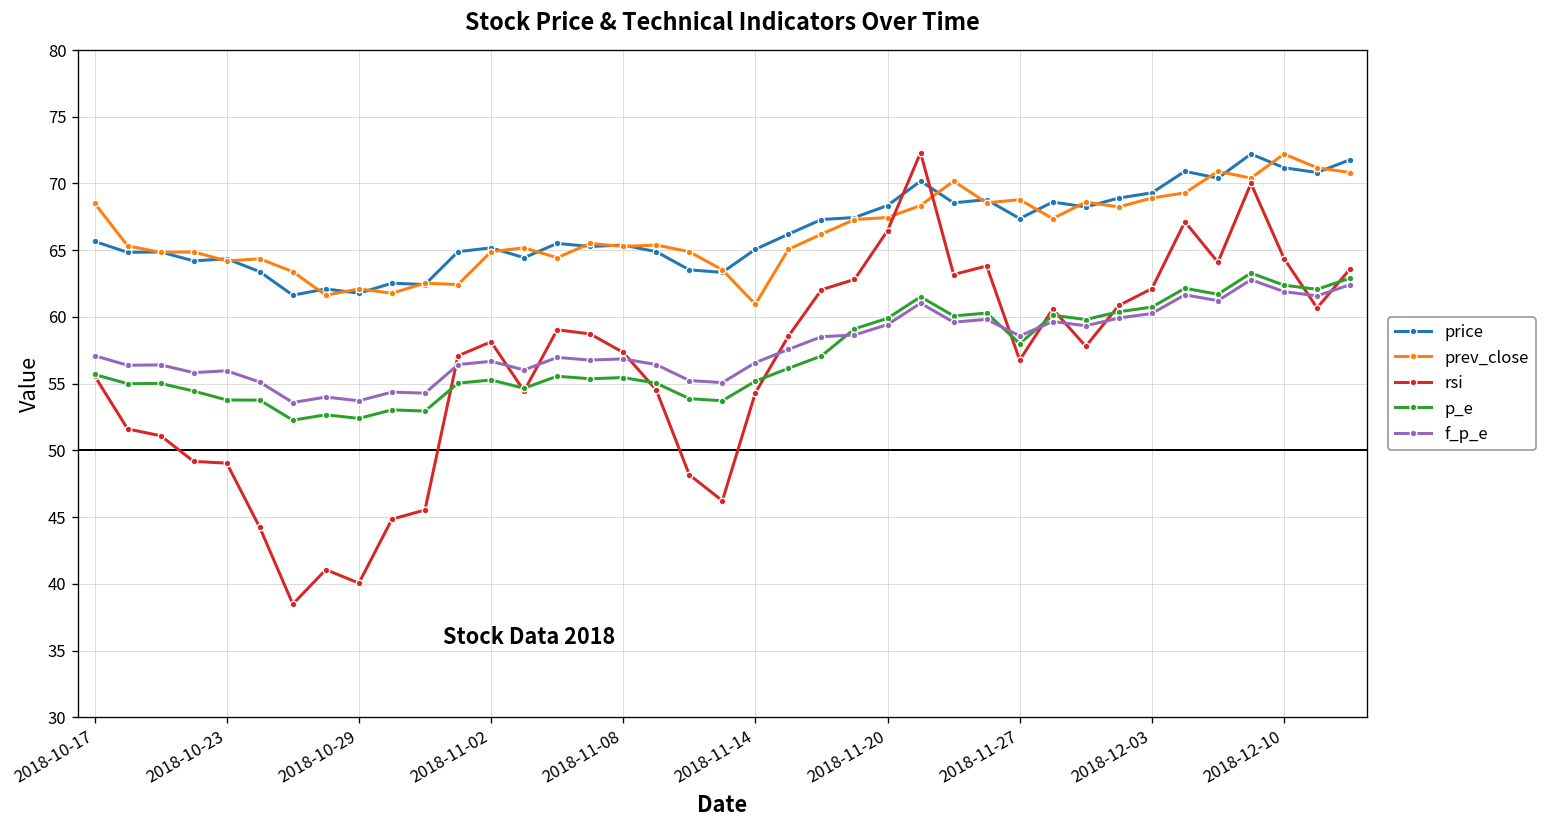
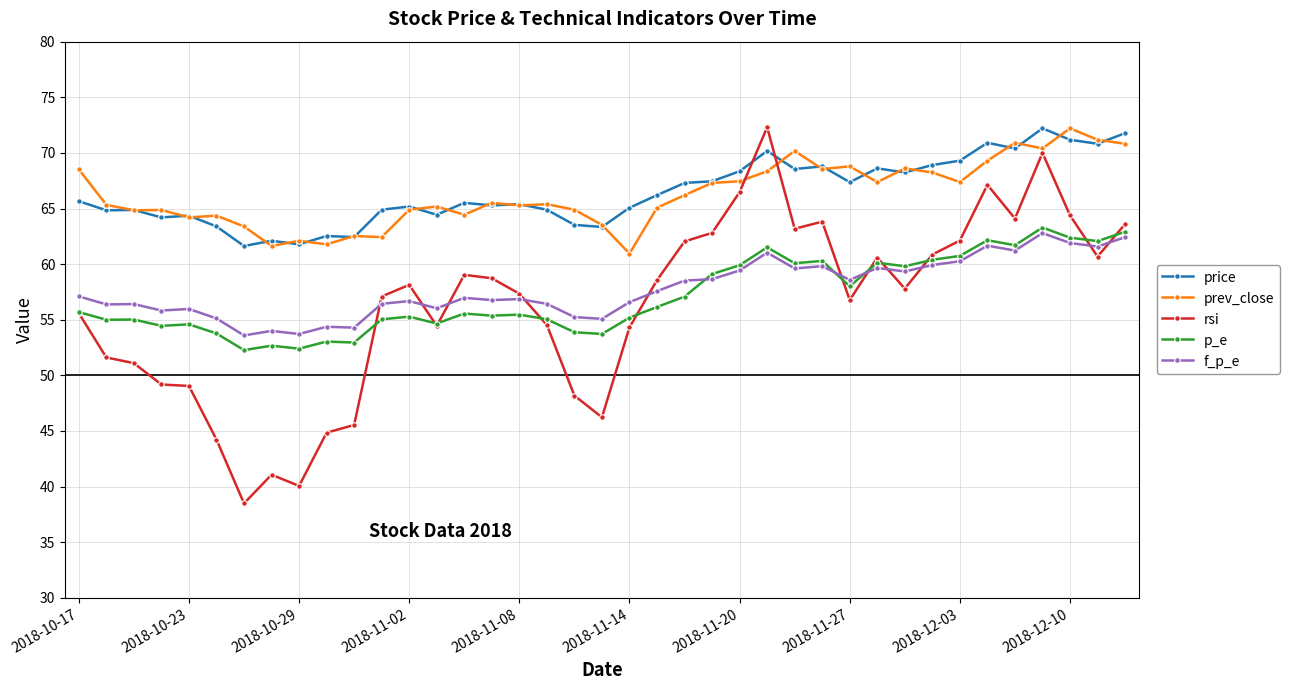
p_e, 2018-10-23: 53.8 -> 54.6
prev_close, 2018-12-03: 68.9 -> 67.4
